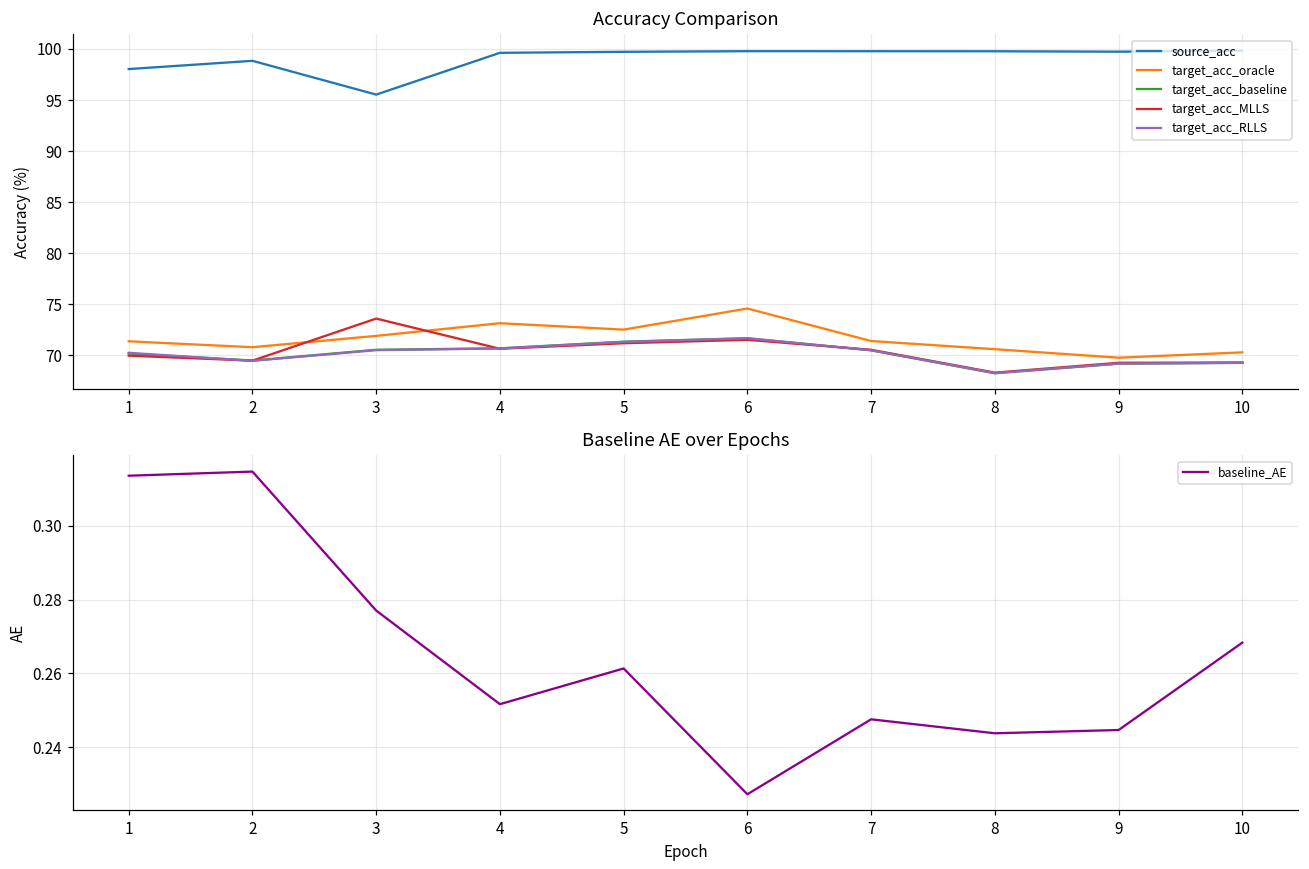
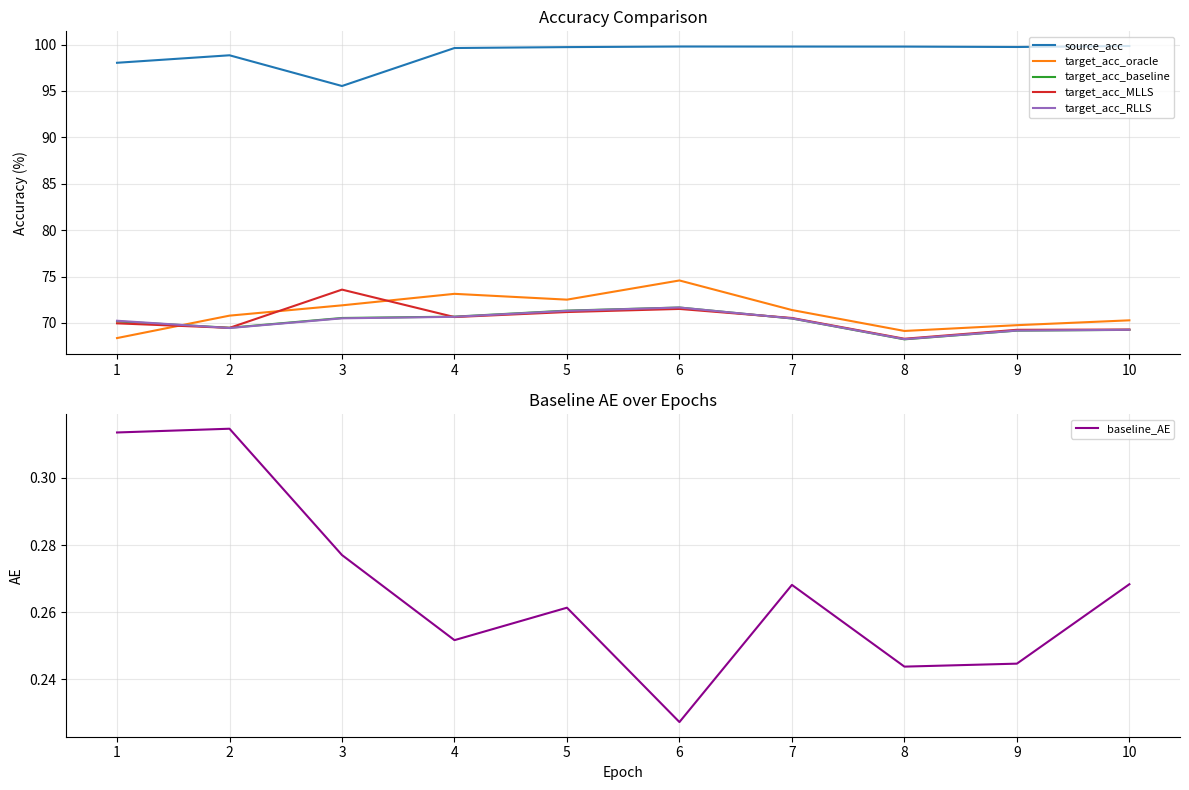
Accuracy Comparison, target_acc_oracle, 1: 71 -> 68
Accuracy Comparison, target_acc_oracle, 8: 71 -> 69
Baseline AE over Epochs, 7: 0.248 -> 0.268
